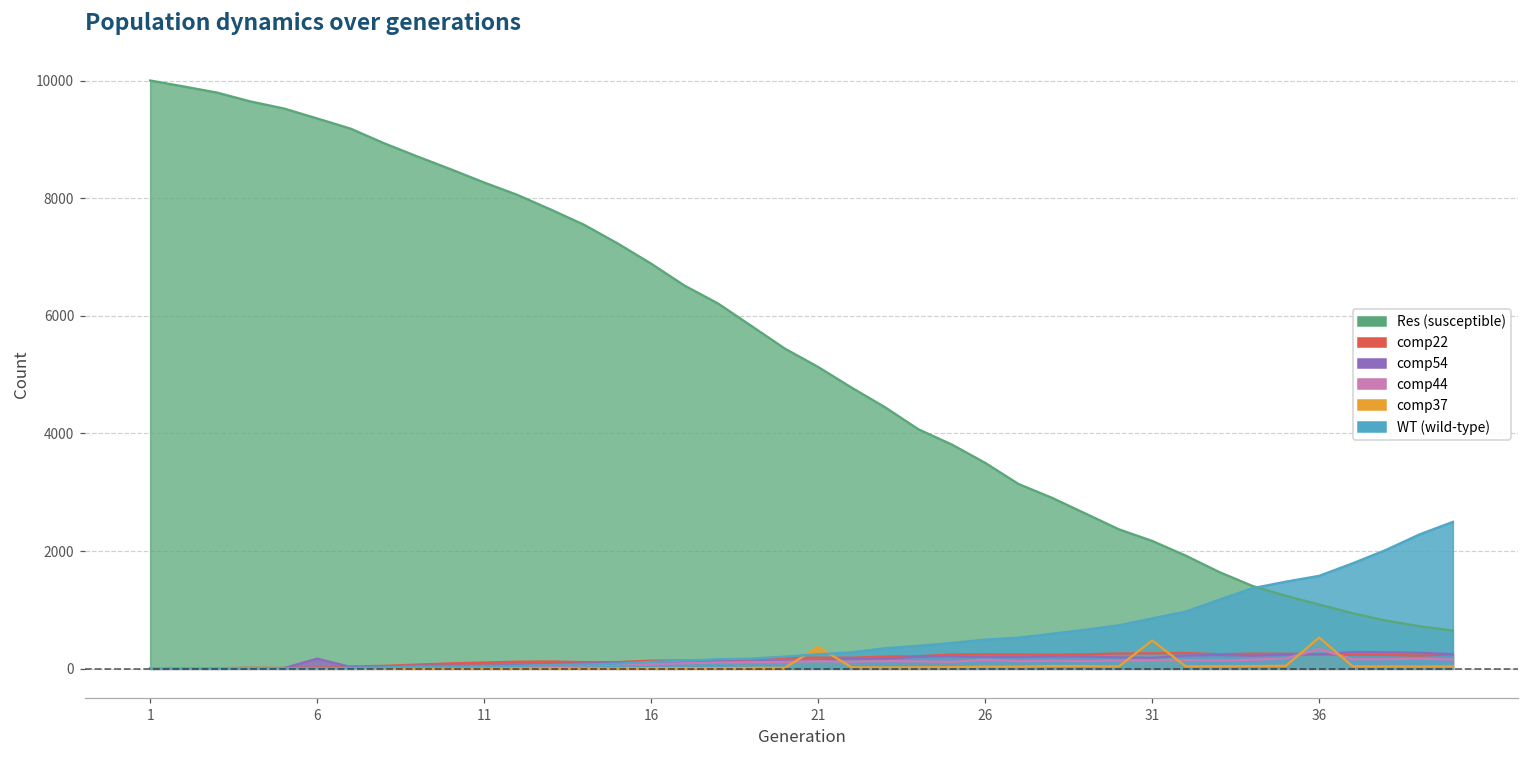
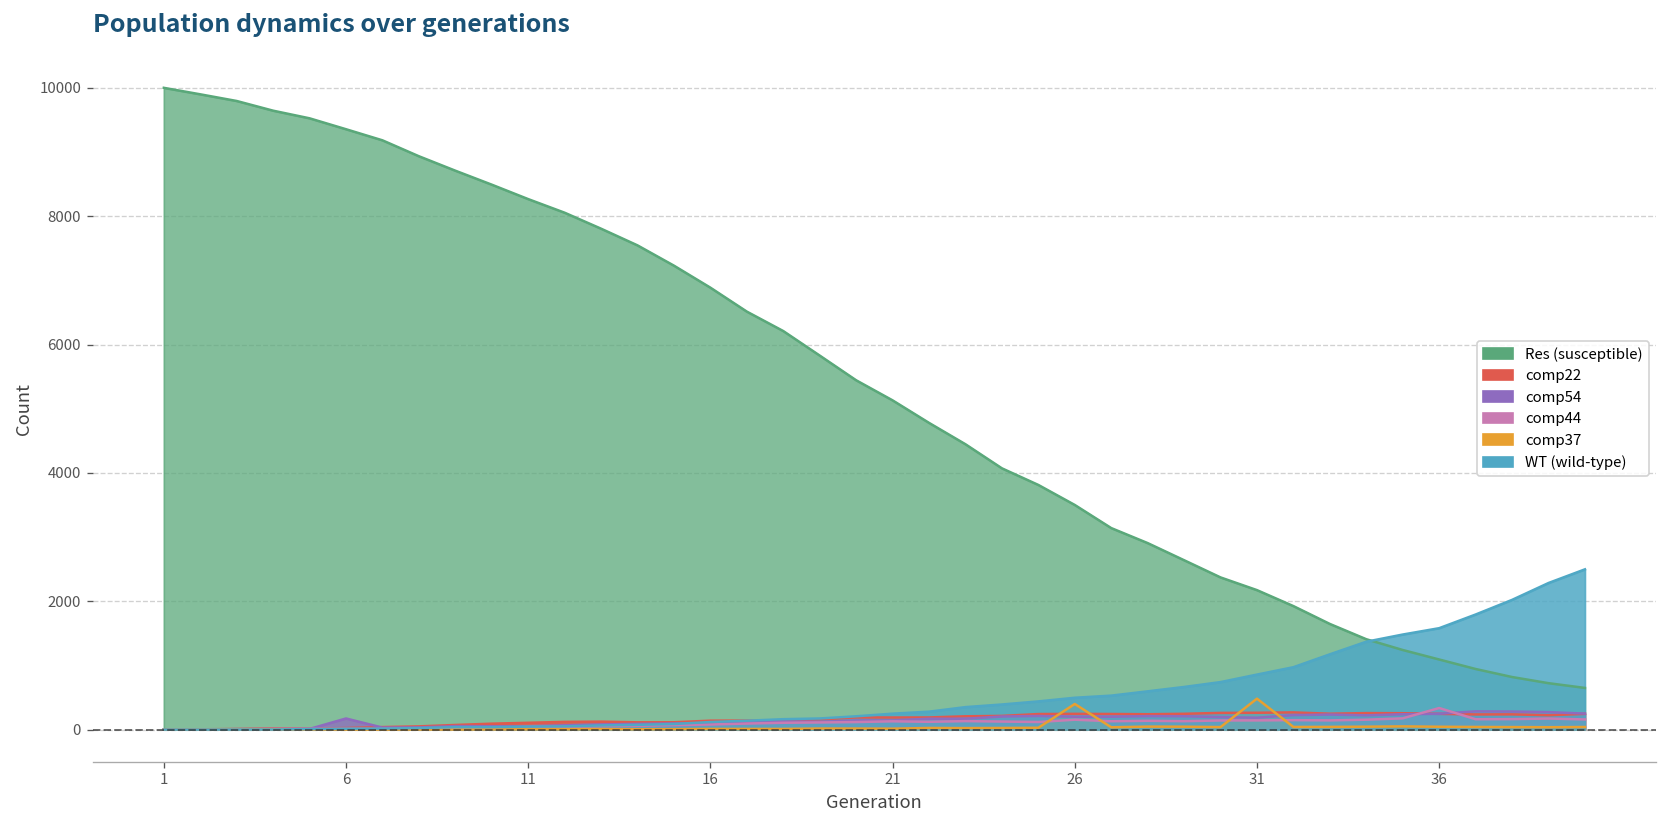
comp37, 21: 400 -> 0
comp37, 26: 0 -> 400
comp37, 36: 500 -> 0
